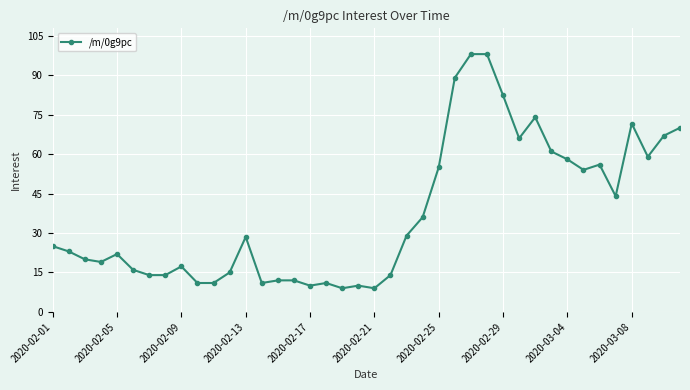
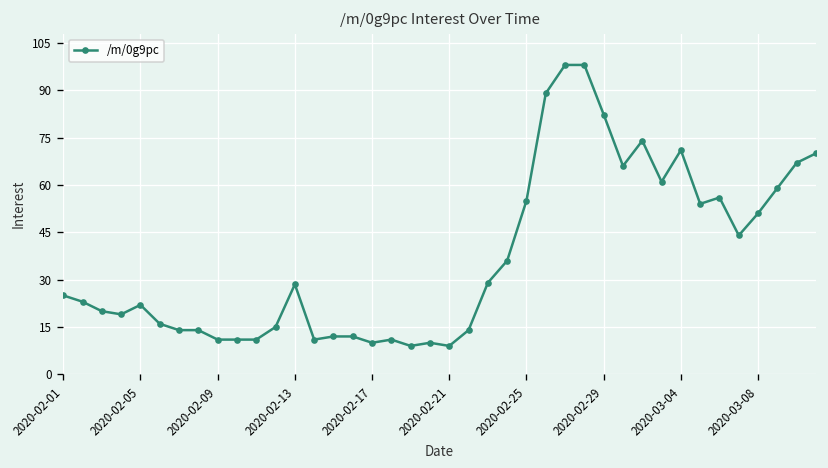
2020-02-09: 17 -> 11
2020-03-04: 58 -> 71
2020-03-08: 72 -> 51
